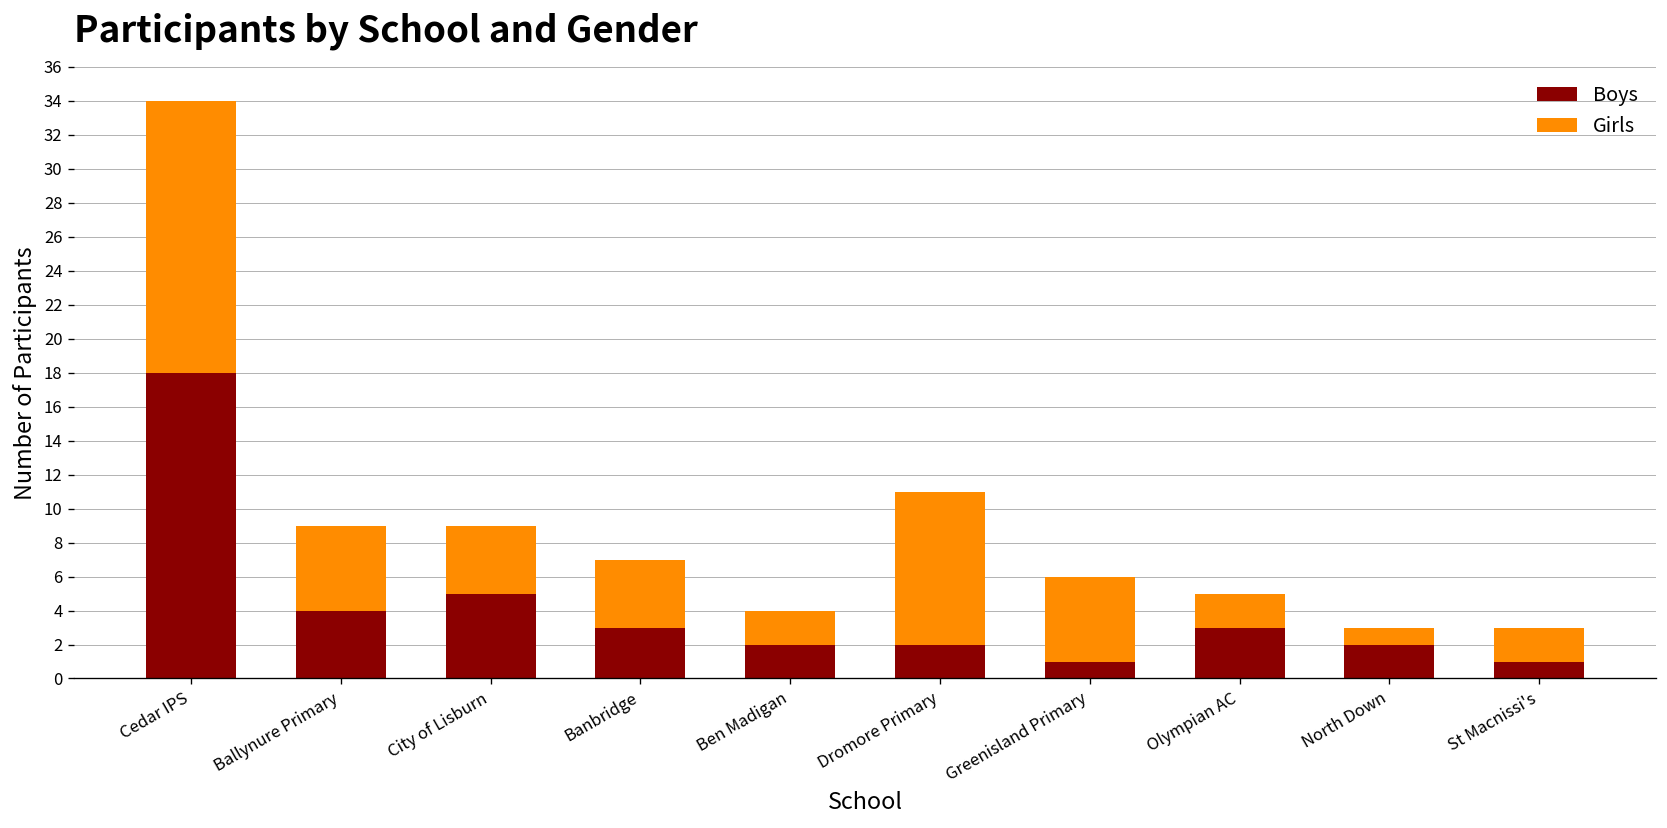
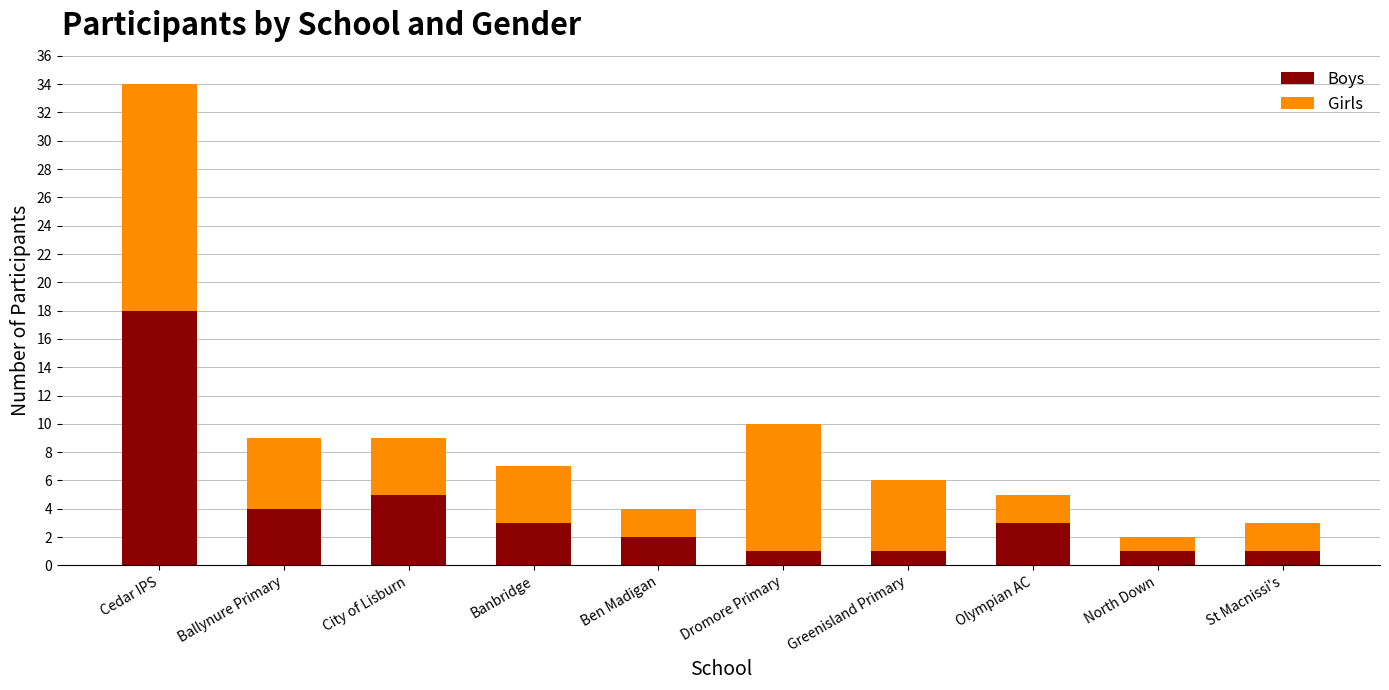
Boys, Dromore Primary: 2 -> 1
Boys, North Down: 2 -> 1
